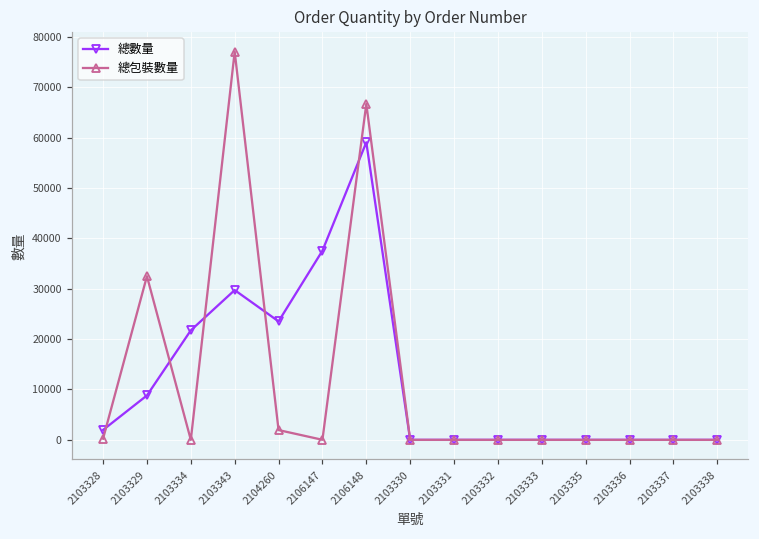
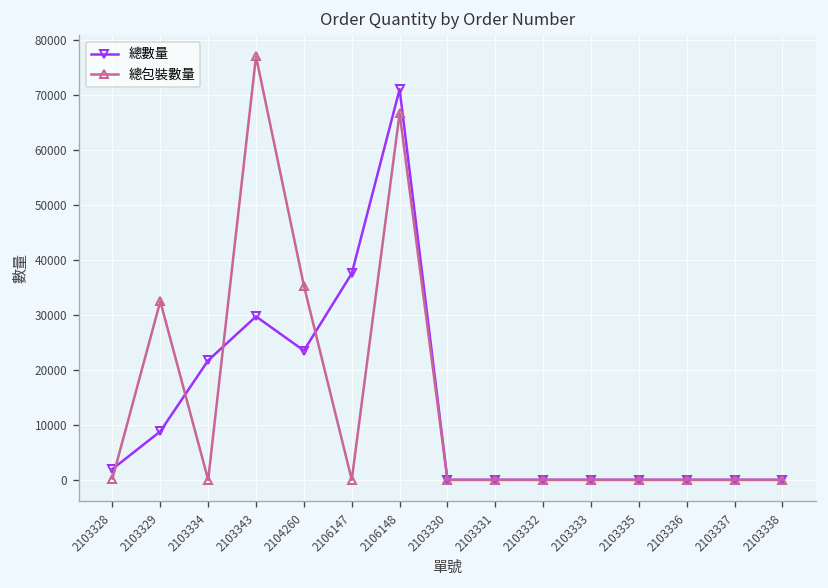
總包裝數量, 2104260: 2000 -> 35000
總數量, 2106148: 59000 -> 71000
